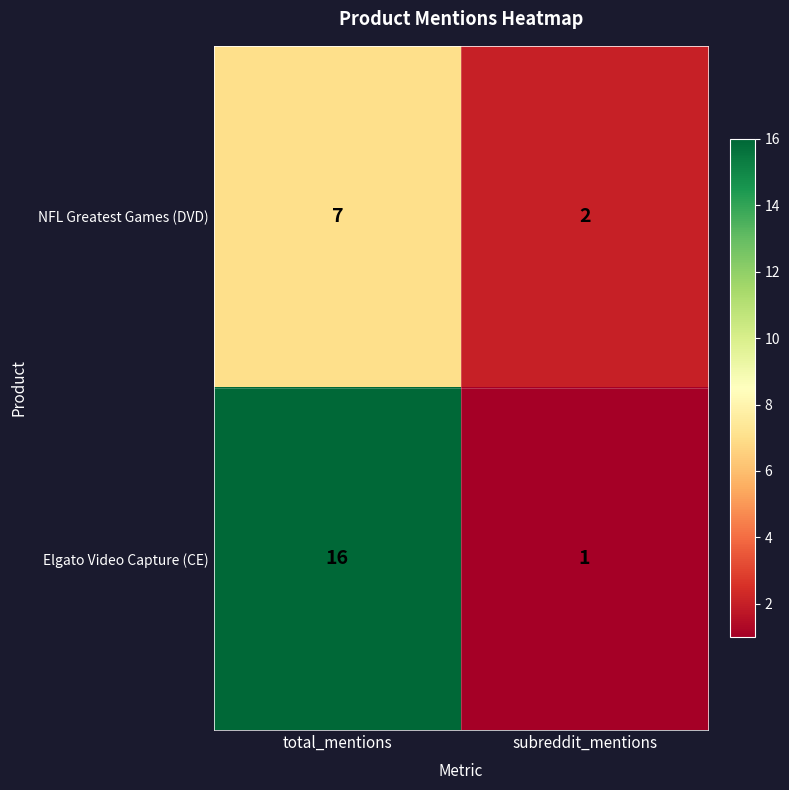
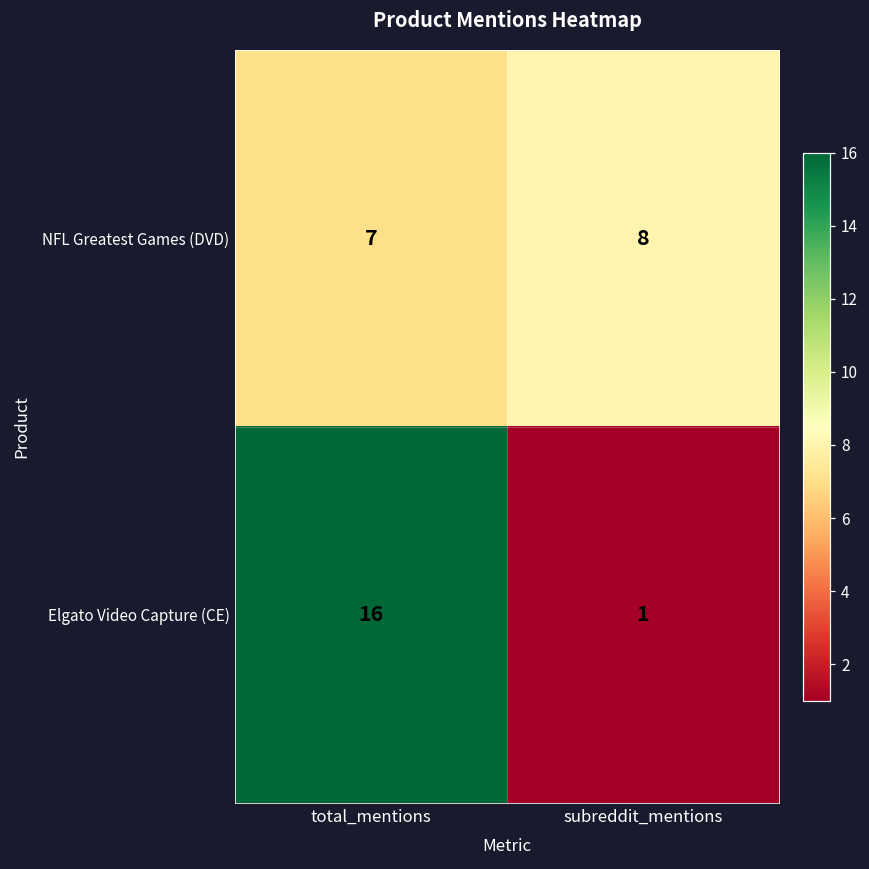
NFL Greatest Games (DVD), subreddit_mentions: 2 -> 8
